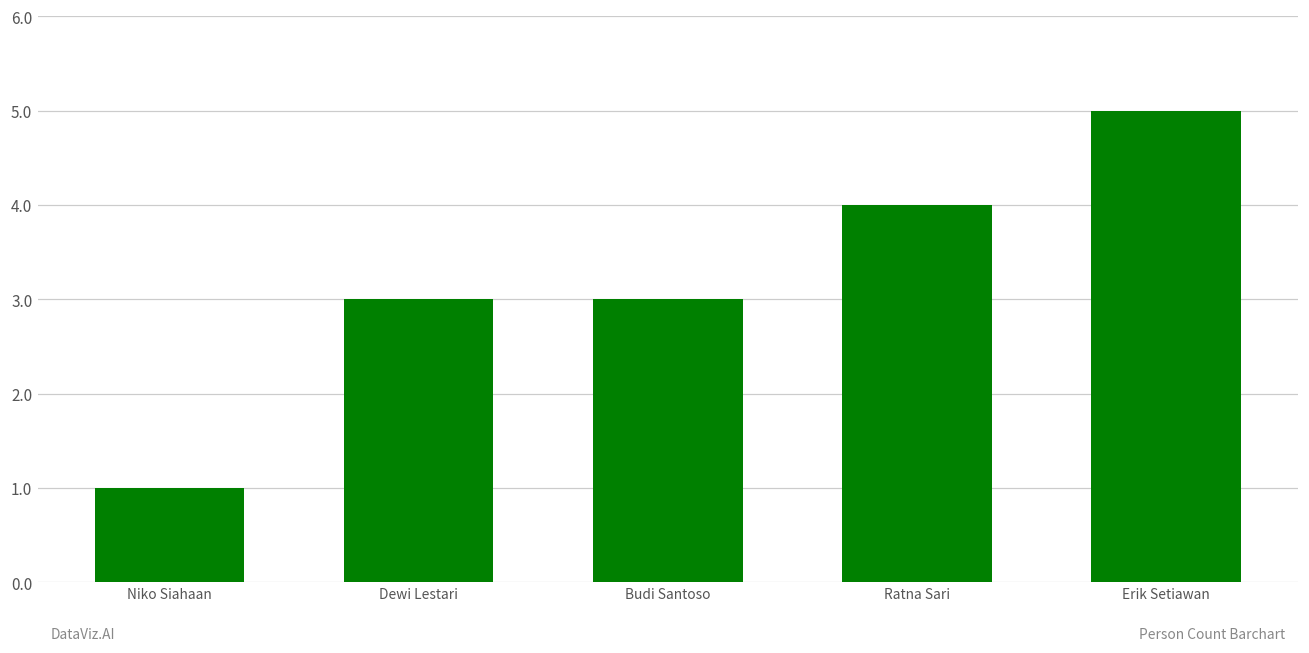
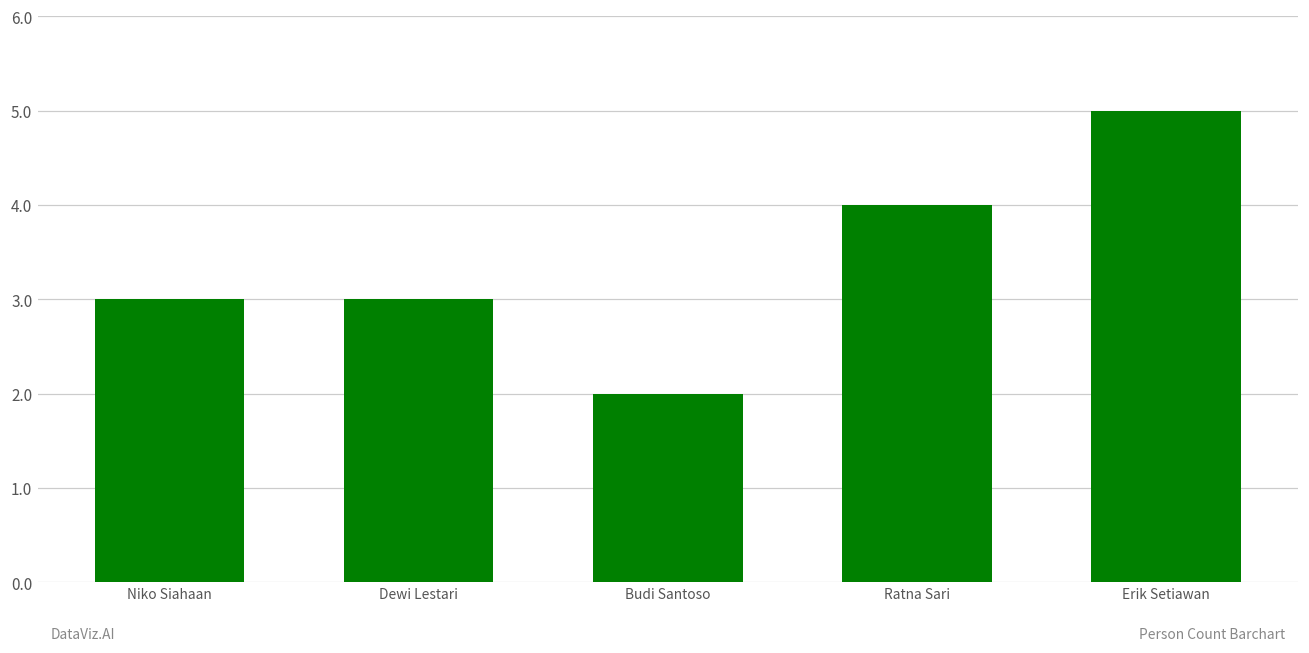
Niko Siahaan: 1 -> 3
Budi Santoso: 3 -> 2
